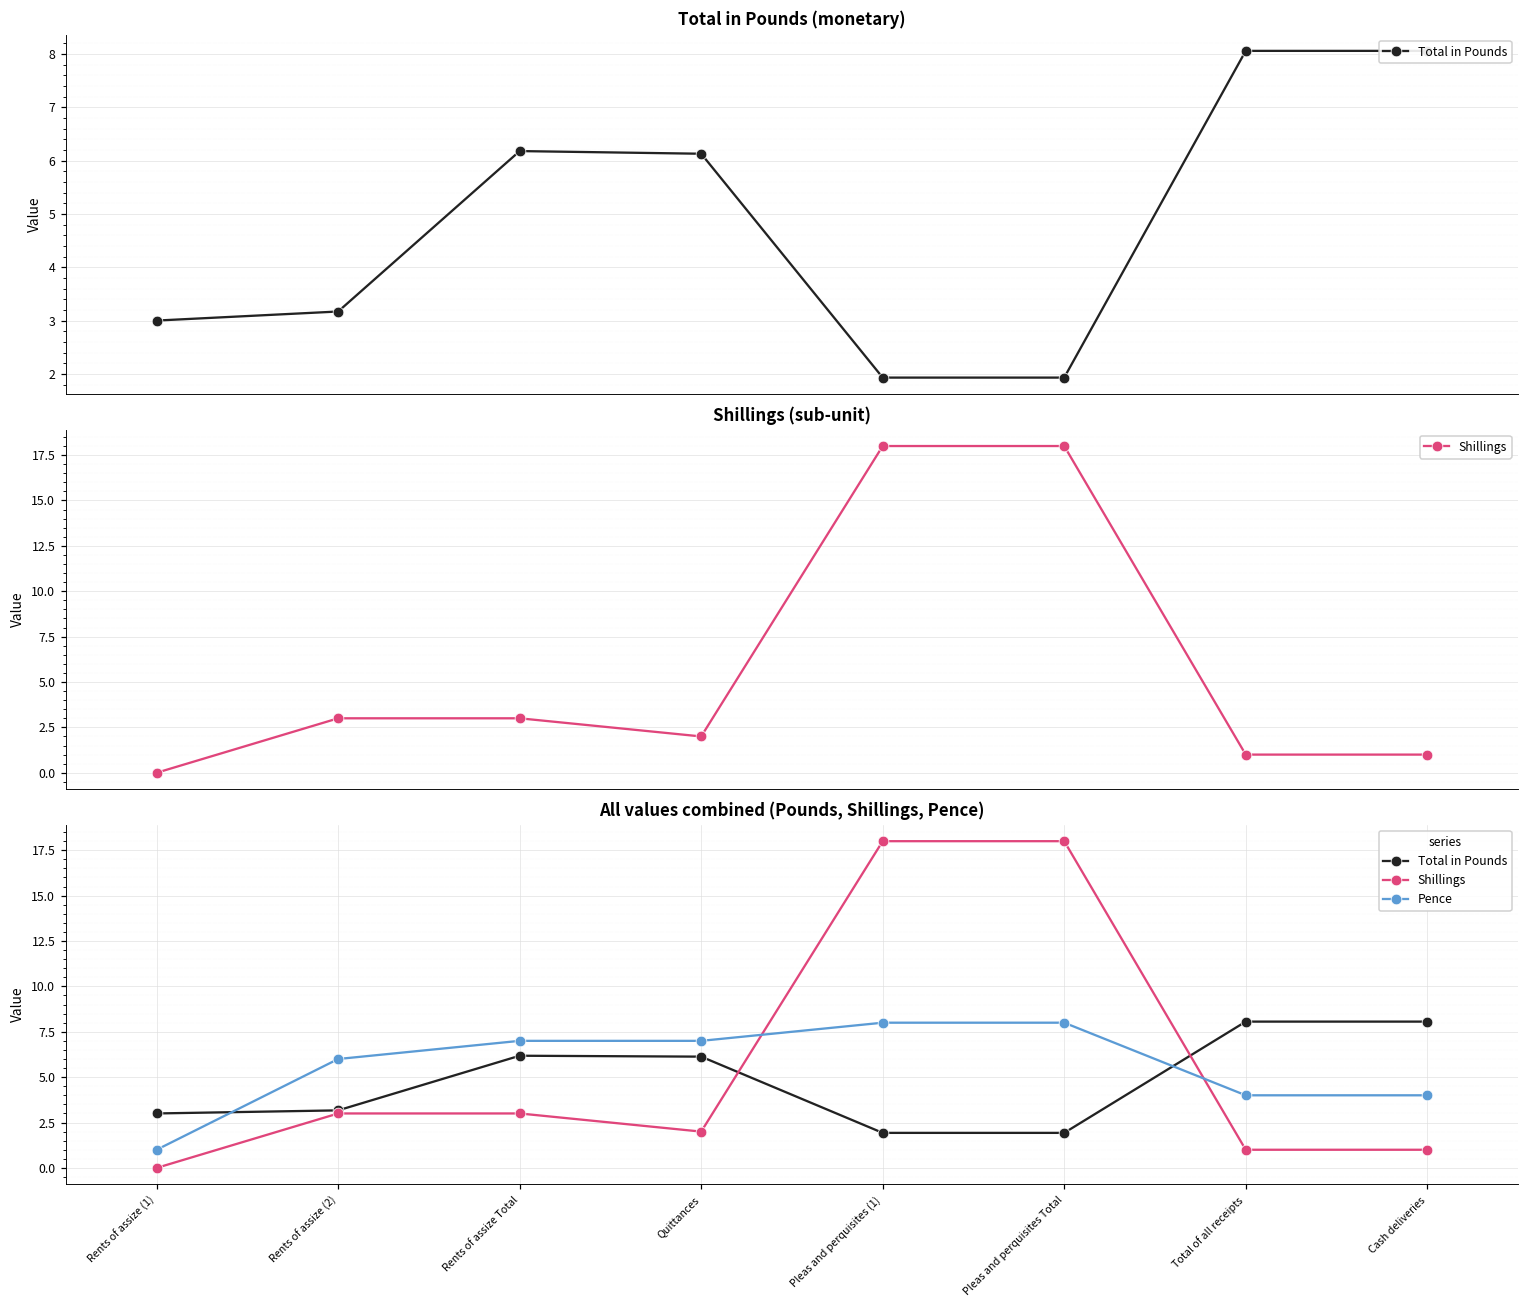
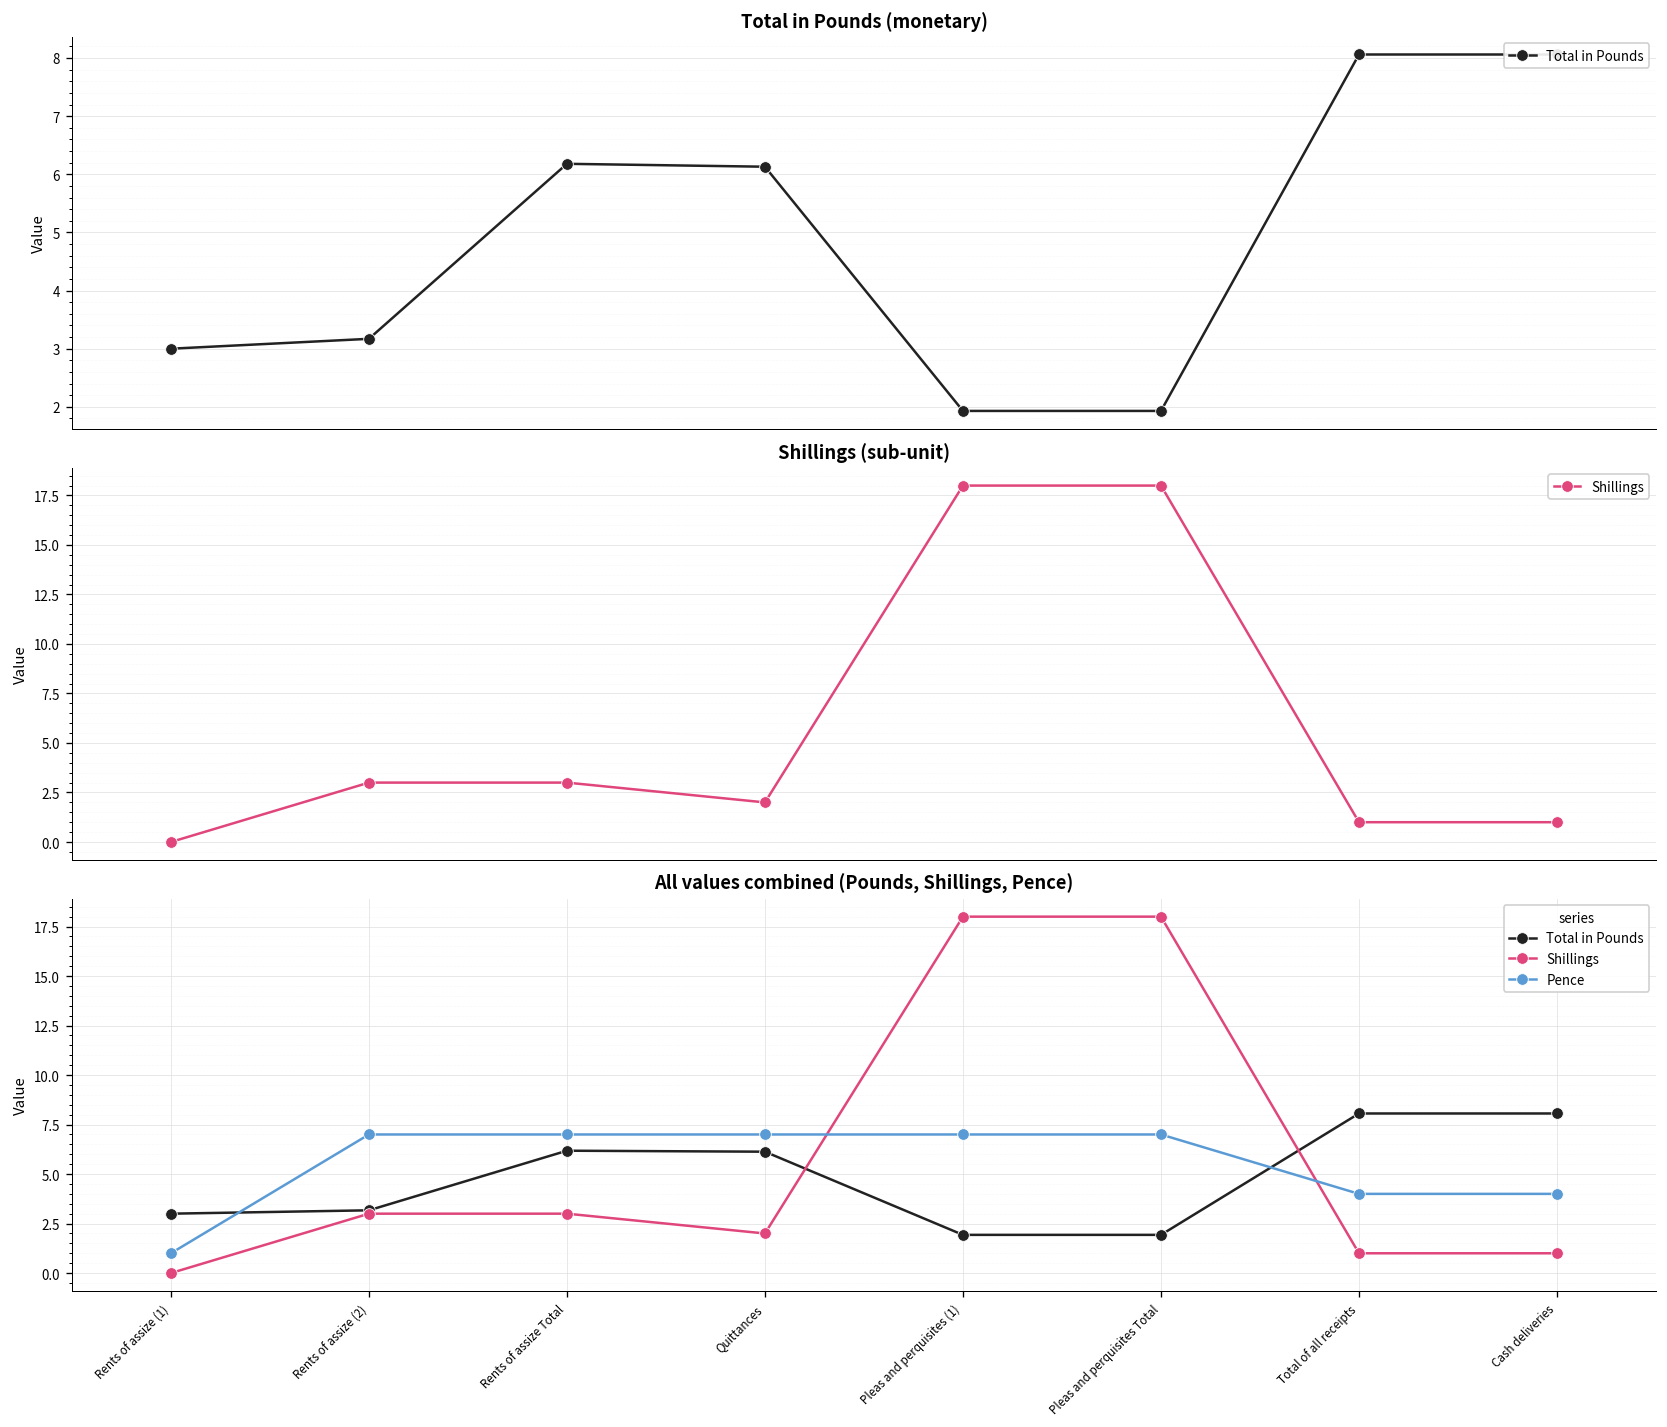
All values combined (Pounds, Shillings, Pence), Pence, Rents of assize (2): 6 -> 7
All values combined (Pounds, Shillings, Pence), Pence, Pleas and perquisites (1): 8 -> 7
All values combined (Pounds, Shillings, Pence), Pence, Pleas and perquisites Total: 8 -> 7
